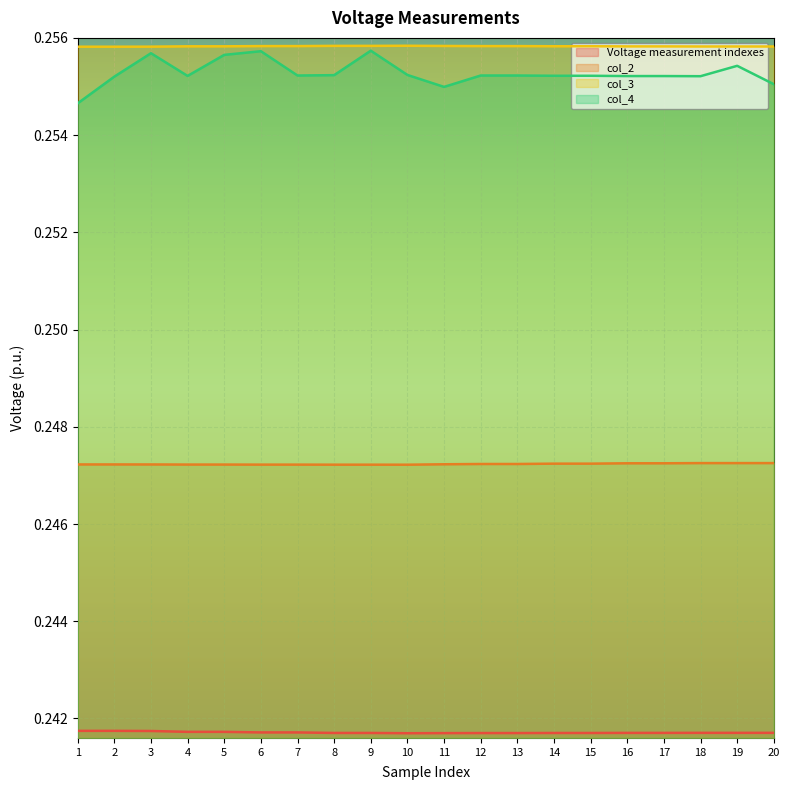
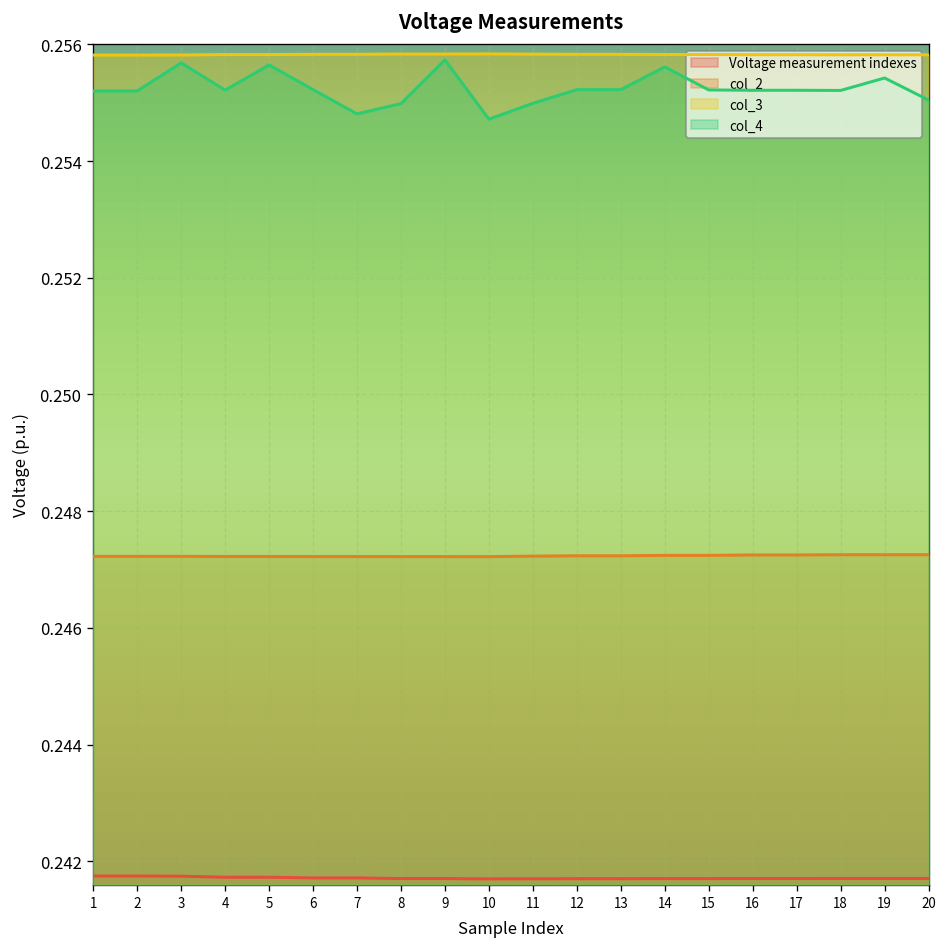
col_4, 1: 0.2547 -> 0.2552
col_4, 6: 0.2557 -> 0.2552
col_4, 7: 0.2552 -> 0.2548
col_4, 8: 0.2552 -> 0.2550
col_4, 10: 0.2552 -> 0.2547
col_4, 14: 0.2552 -> 0.2556
